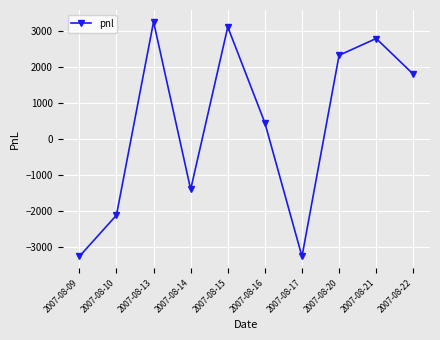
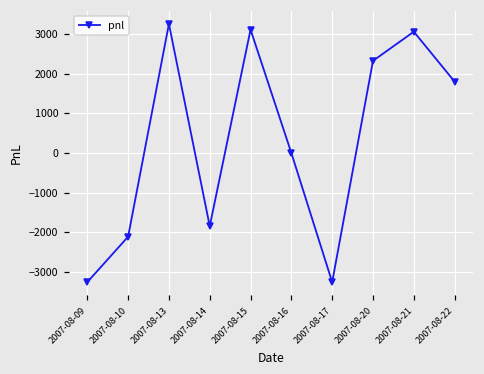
2007-08-14: -1400 -> -1800
2007-08-16: 500 -> 0
2007-08-21: 2800 -> 3100
